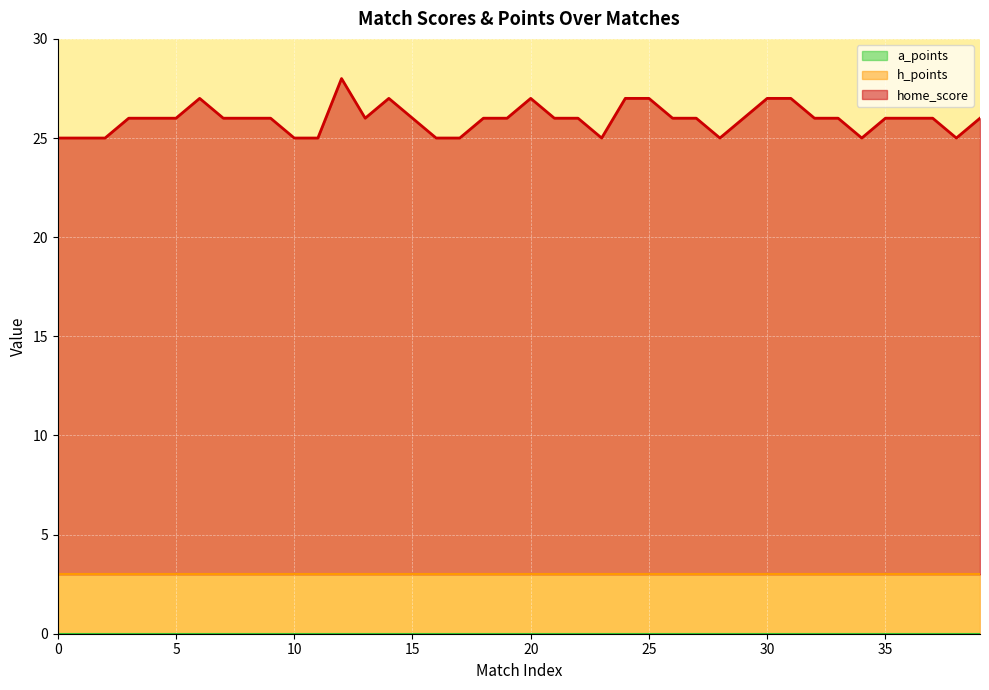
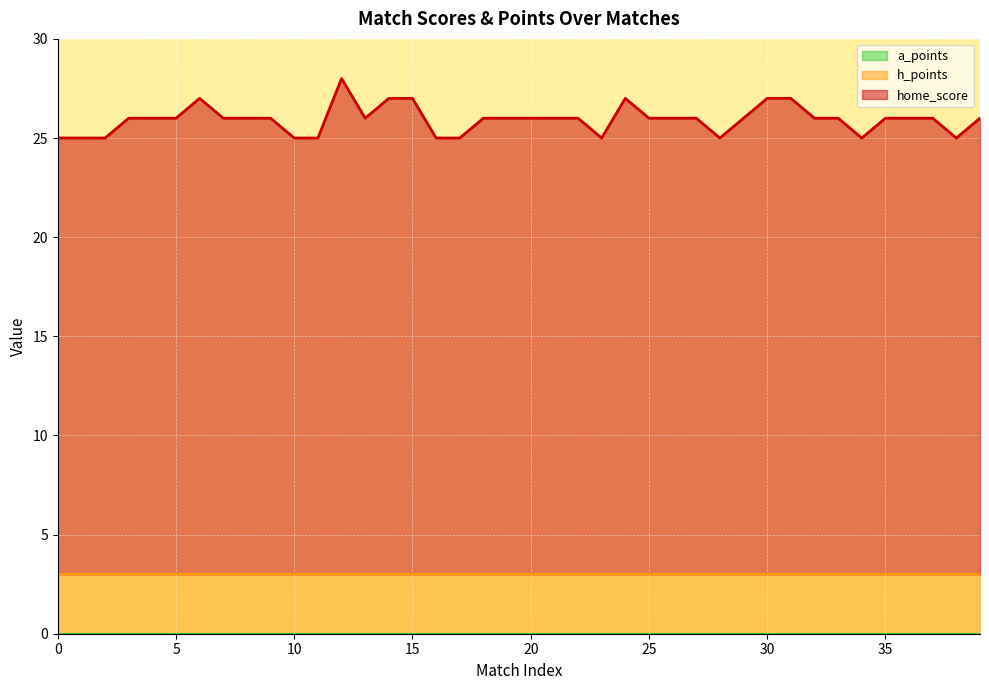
home_score, 15: 26.0 -> 27.0
home_score, 20: 27.0 -> 26.0
home_score, 25: 27.0 -> 26.0
